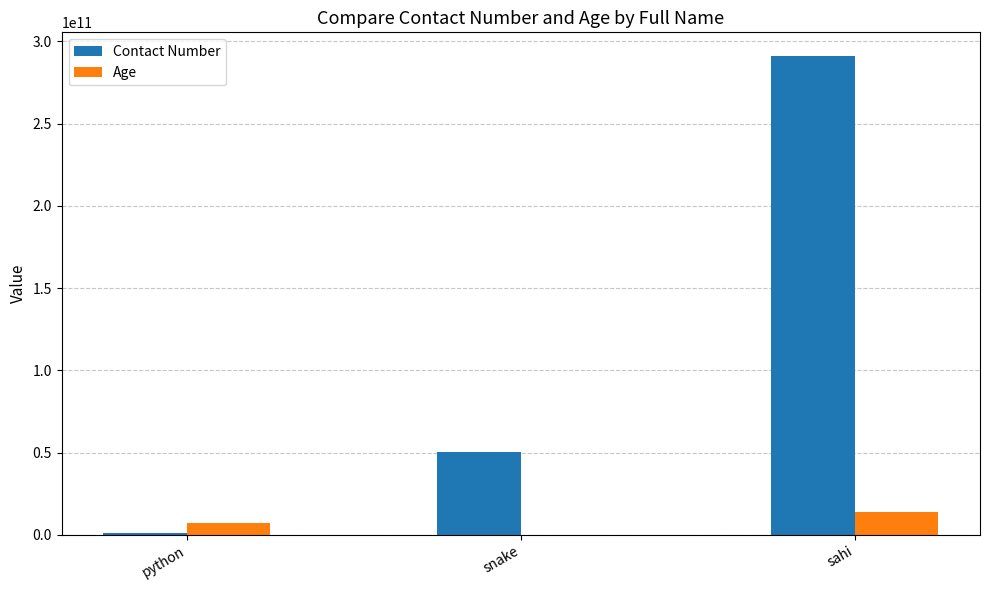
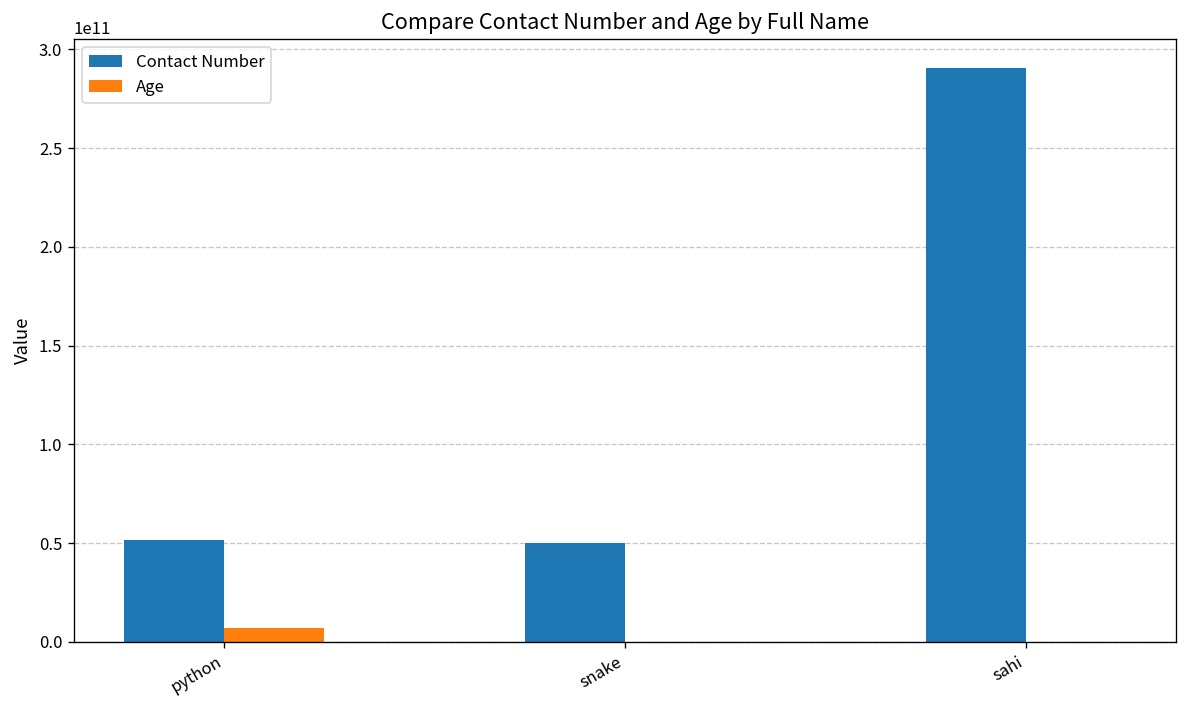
Contact Number, python: 1000000000 -> 52000000000
Age, sahi: 14000000000 -> 0
